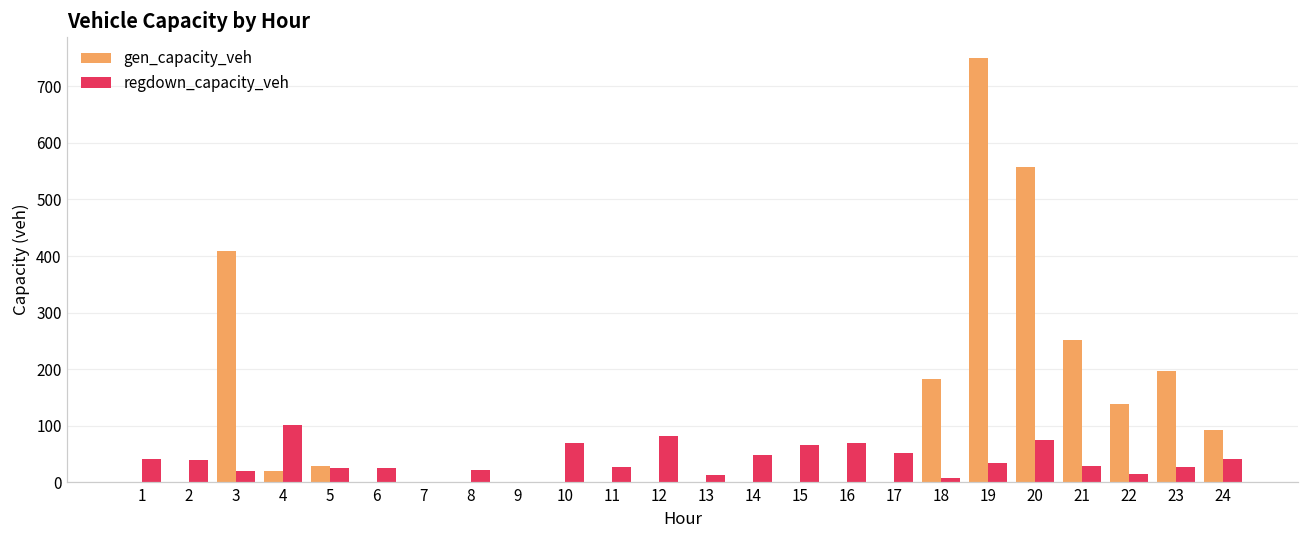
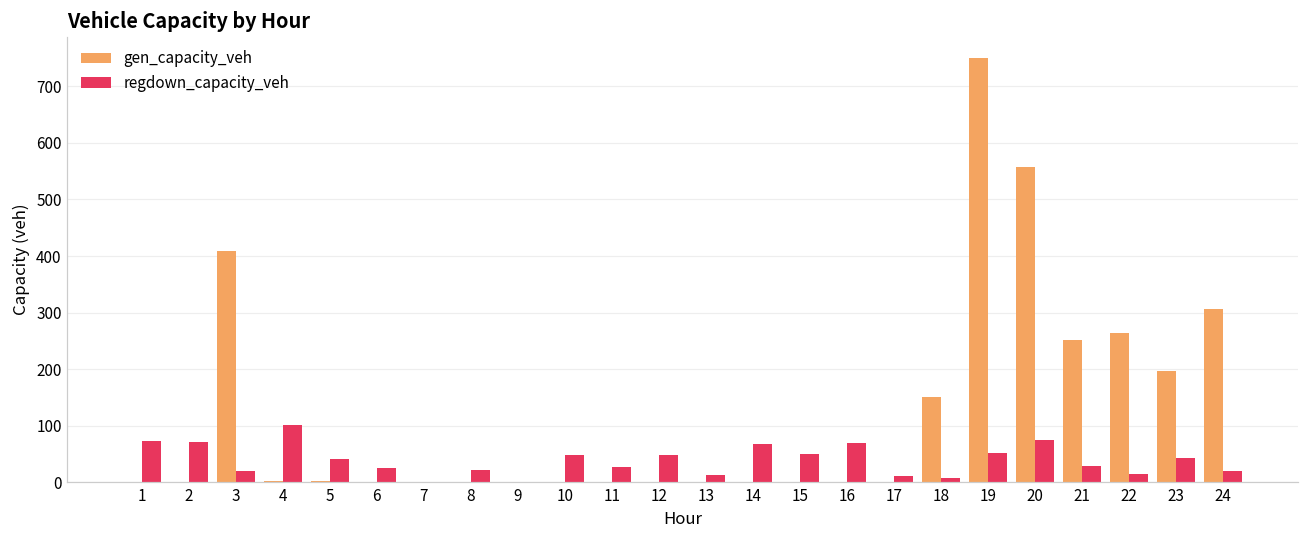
regdown_capacity_veh, 1: 40 -> 70
regdown_capacity_veh, 2: 40 -> 70
gen_capacity_veh, 4: 20 -> 0
gen_capacity_veh, 5: 30 -> 0
regdown_capacity_veh, 5: 30 -> 40
regdown_capacity_veh, 10: 70 -> 50
regdown_capacity_veh, 12: 80 -> 50
regdown_capacity_veh, 14: 50 -> 70
regdown_capacity_veh, 15: 70 -> 50
regdown_capacity_veh, 17: 50 -> 10
gen_capacity_veh, 18: 180 -> 150
regdown_capacity_veh, 19: 30 -> 50
gen_capacity_veh, 22: 140 -> 260
regdown_capacity_veh, 23: 30 -> 40
gen_capacity_veh, 24: 90 -> 310
regdown_capacity_veh, 24: 40 -> 20
